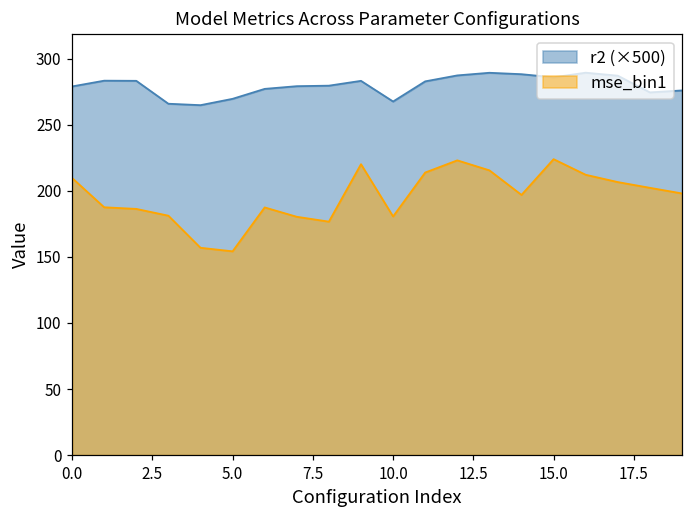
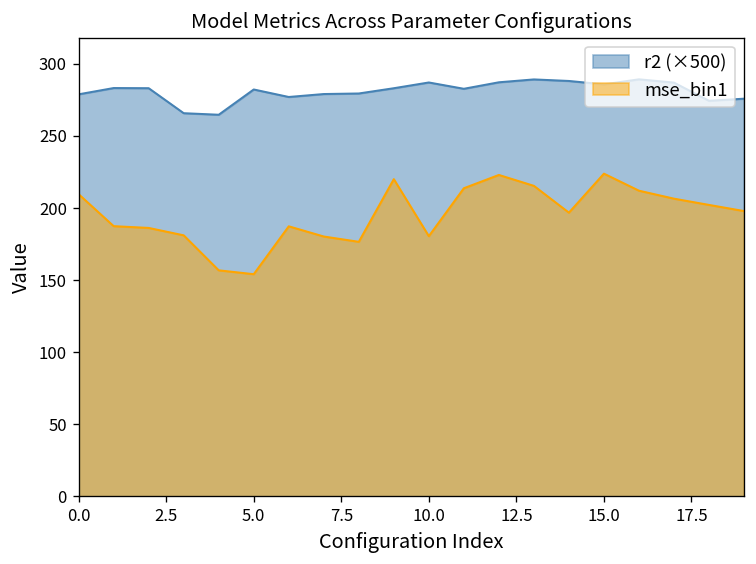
r2 (×500), 5.0: 270 -> 282
r2 (×500), 10.0: 267 -> 287
